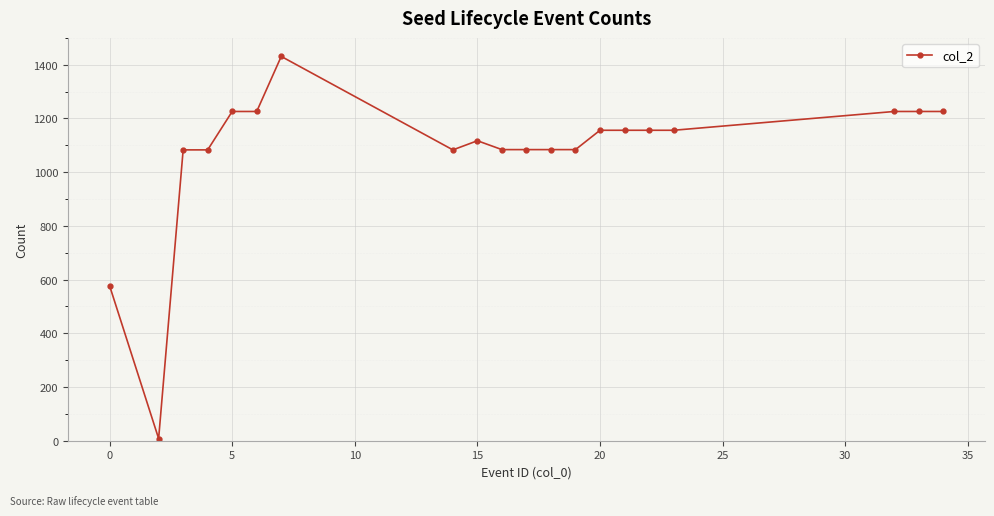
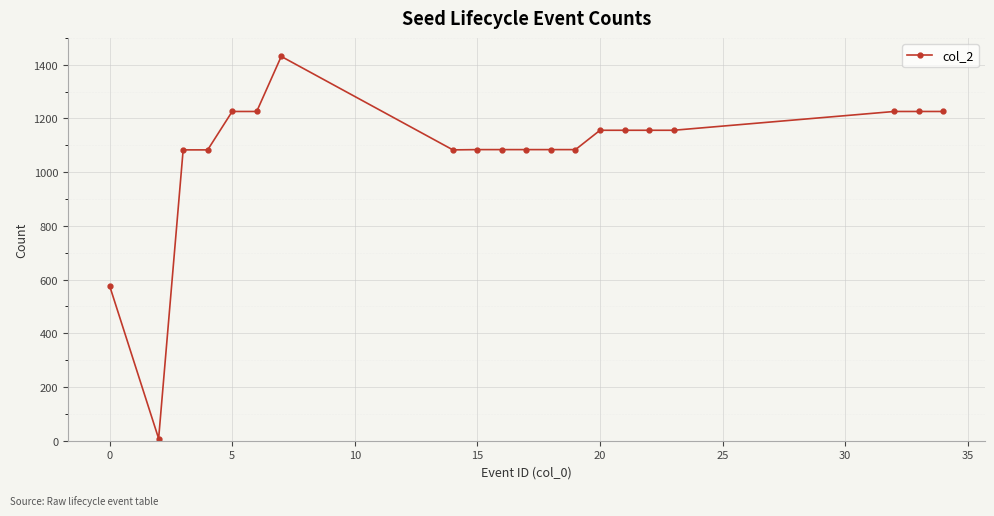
15: 1120 -> 1080
